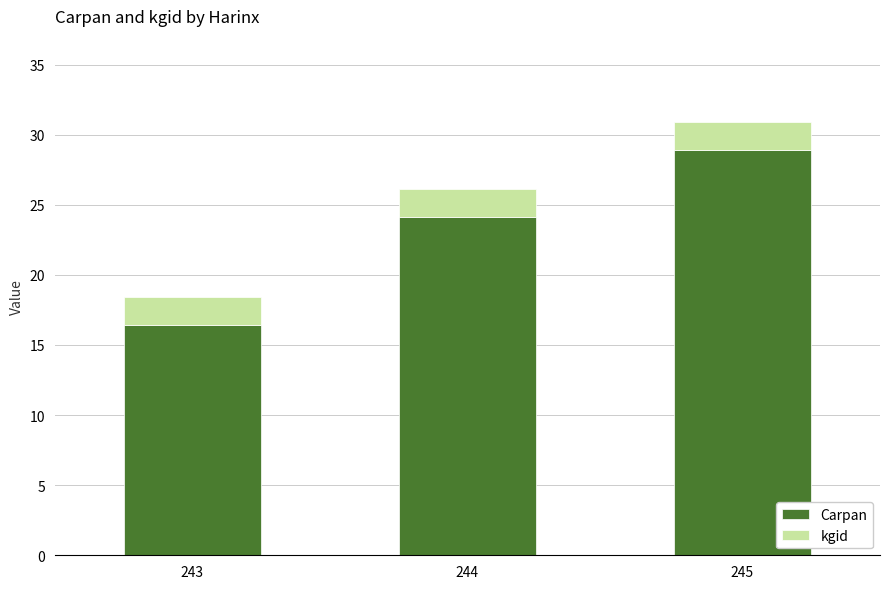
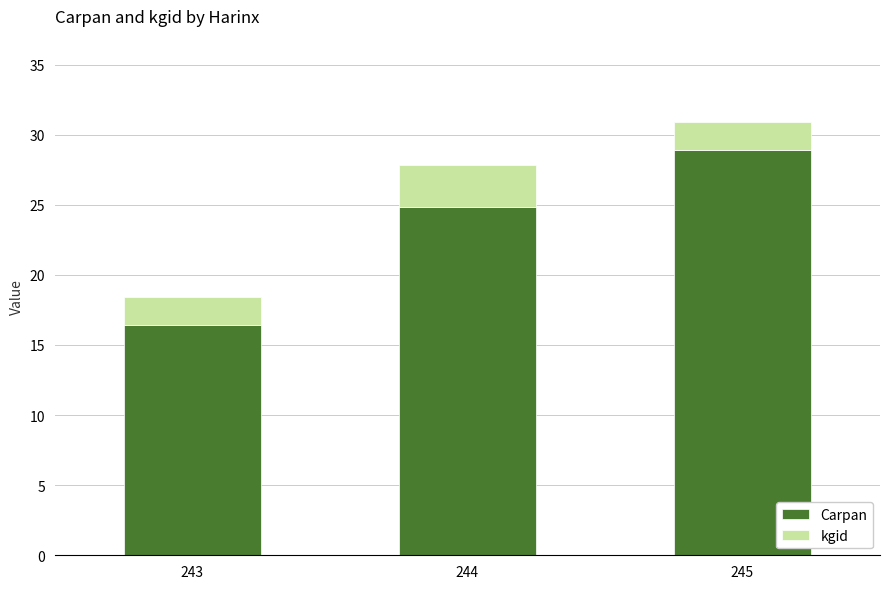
Carpan, 244: 24.1 -> 24.9
kgid, 244: 2 -> 3
